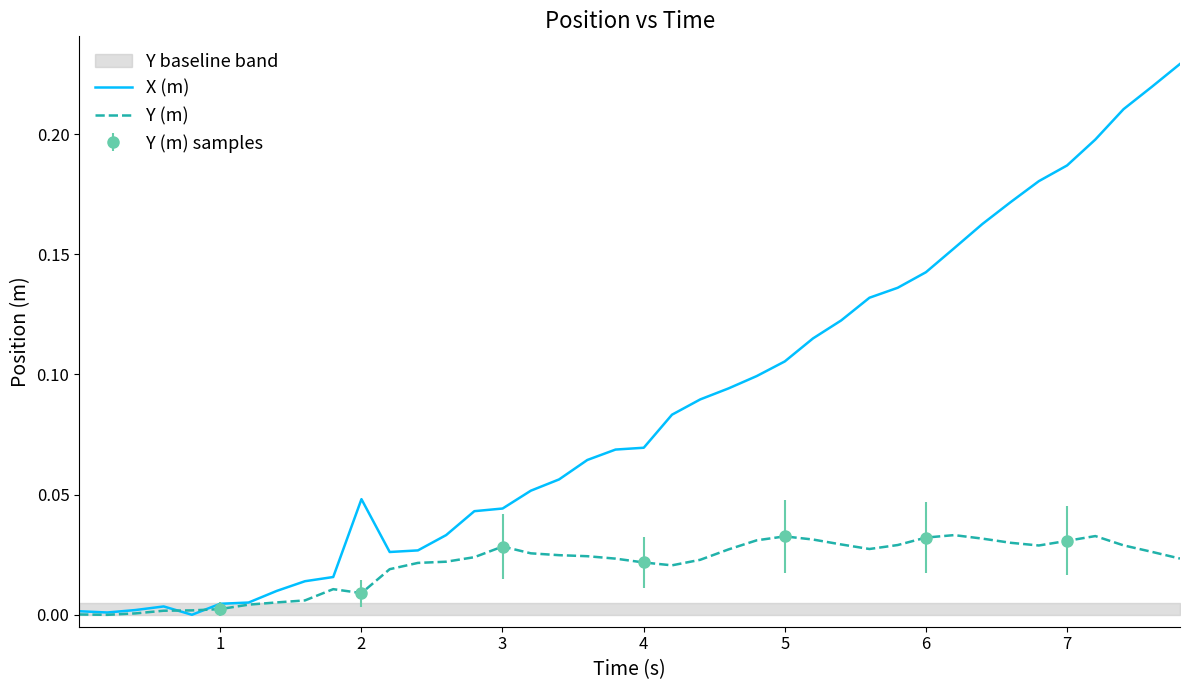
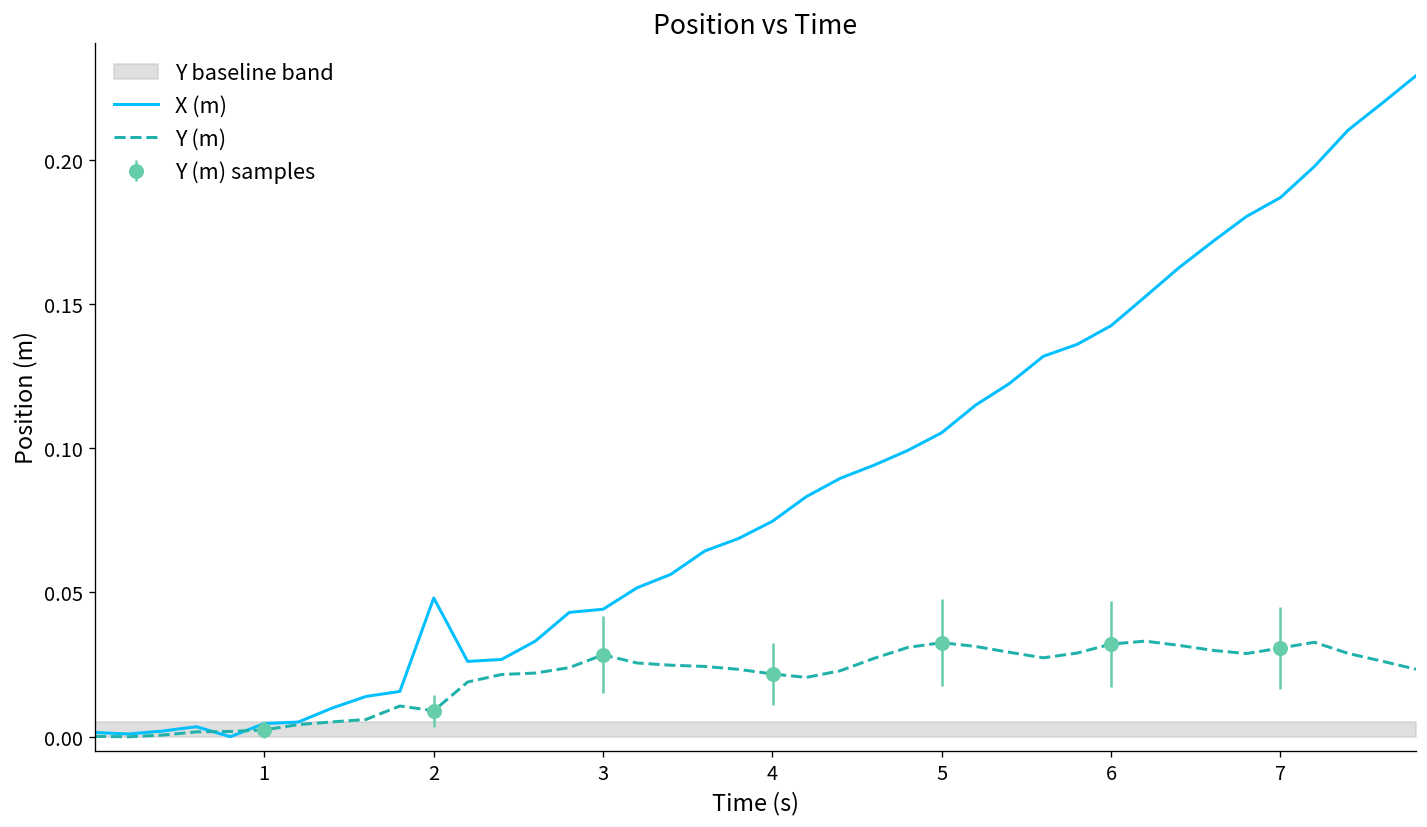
X (m), 4: 0.069 -> 0.075
